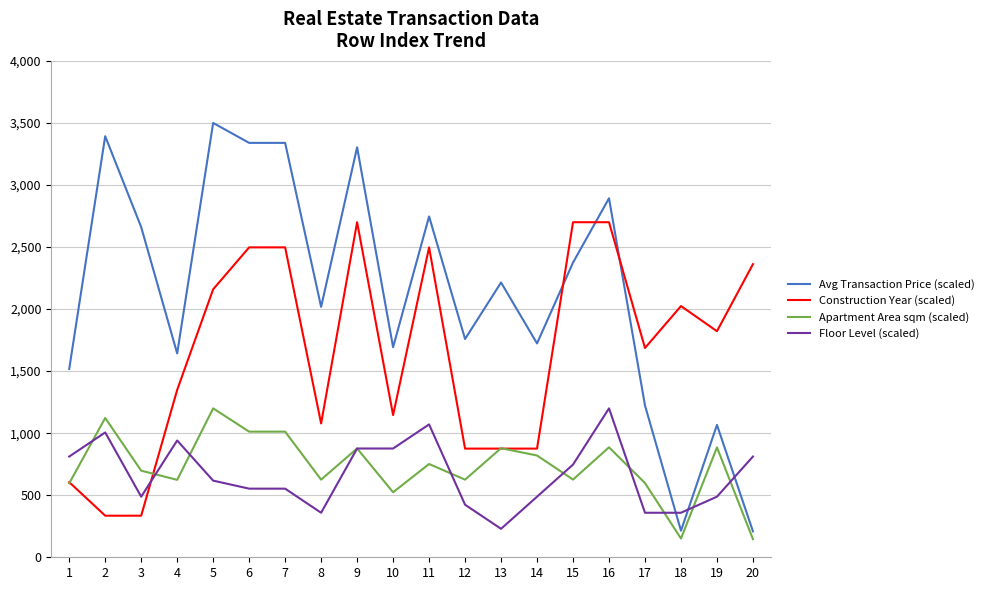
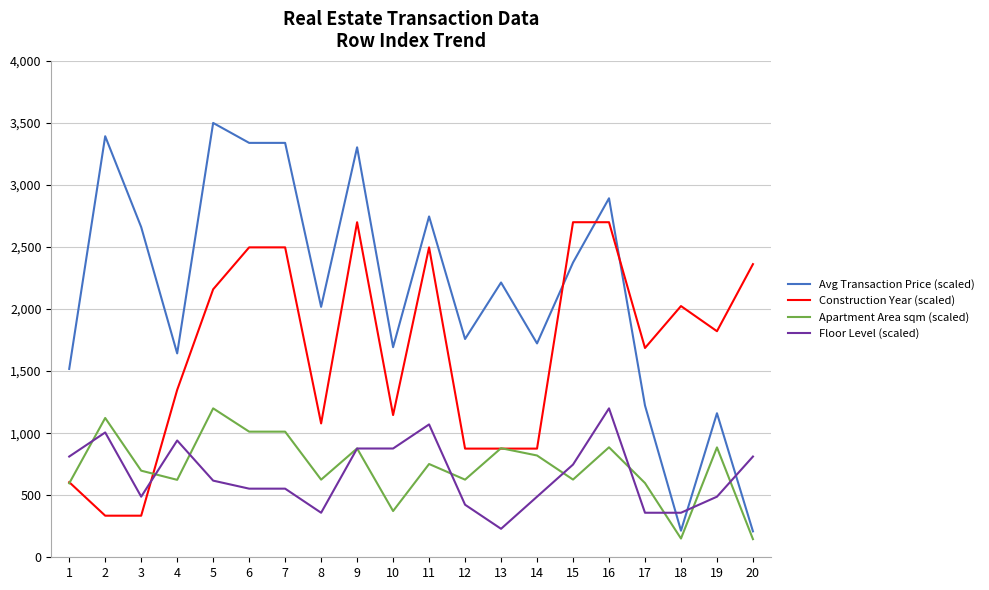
Apartment Area sqm (scaled), 10: 520 -> 370
Avg Transaction Price (scaled), 19: 1,070 -> 1,160
